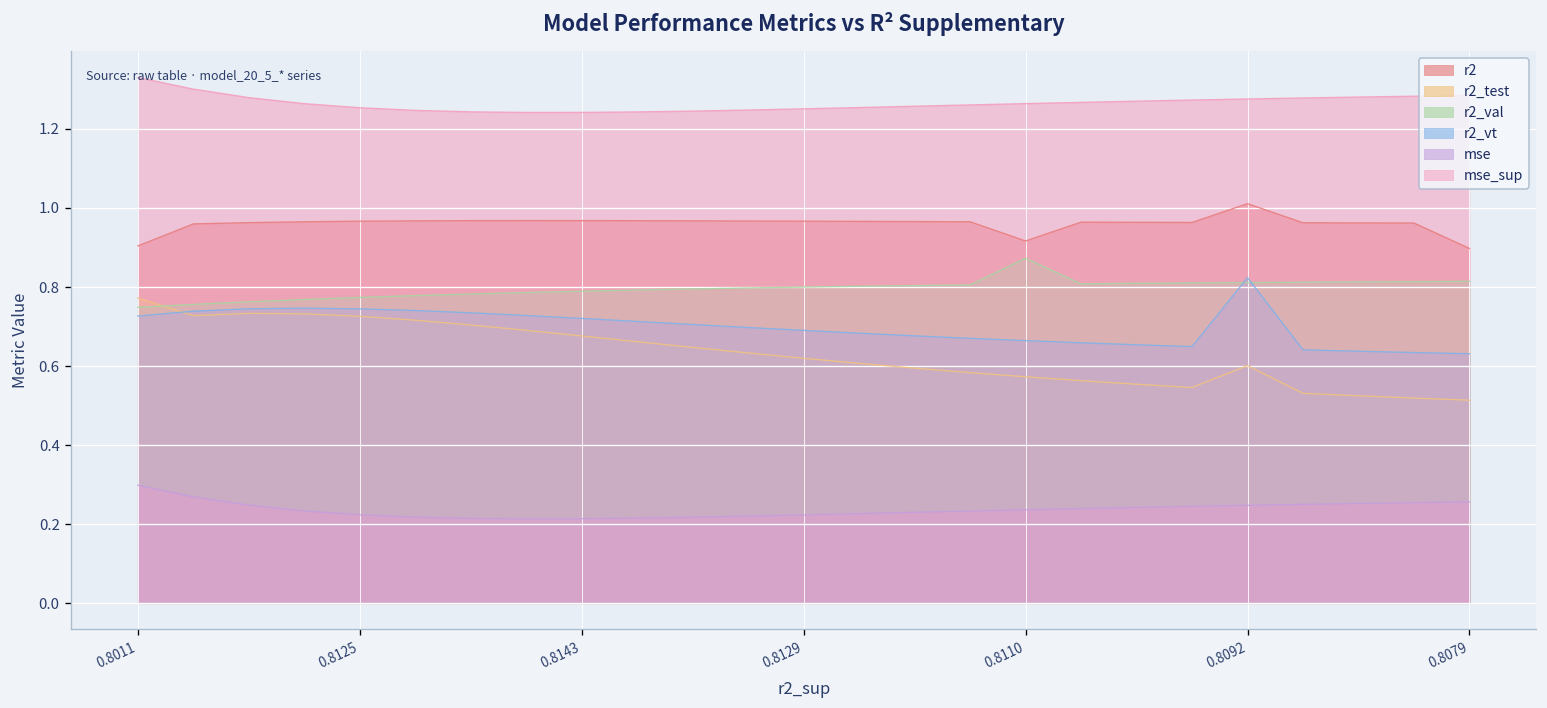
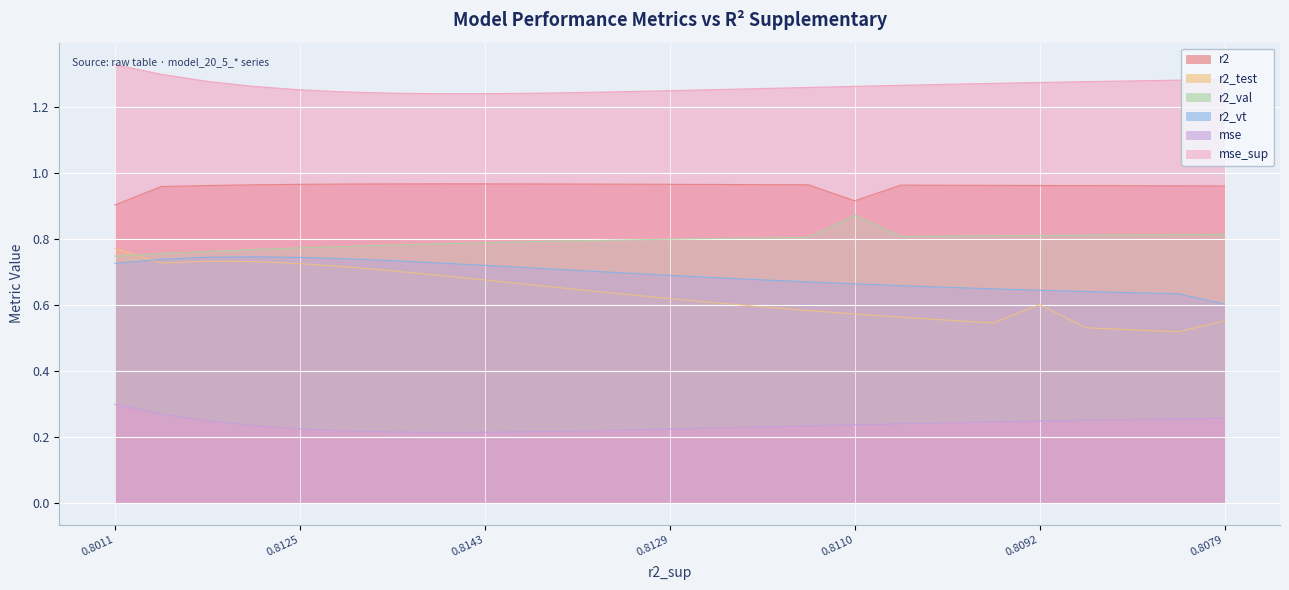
r2, 0.8092: 1.01 -> 0.96
r2_vt, 0.8092: 0.82 -> 0.64
r2, 0.8079: 0.90 -> 0.96
r2_test, 0.8079: 0.51 -> 0.55
r2_vt, 0.8079: 0.63 -> 0.60
